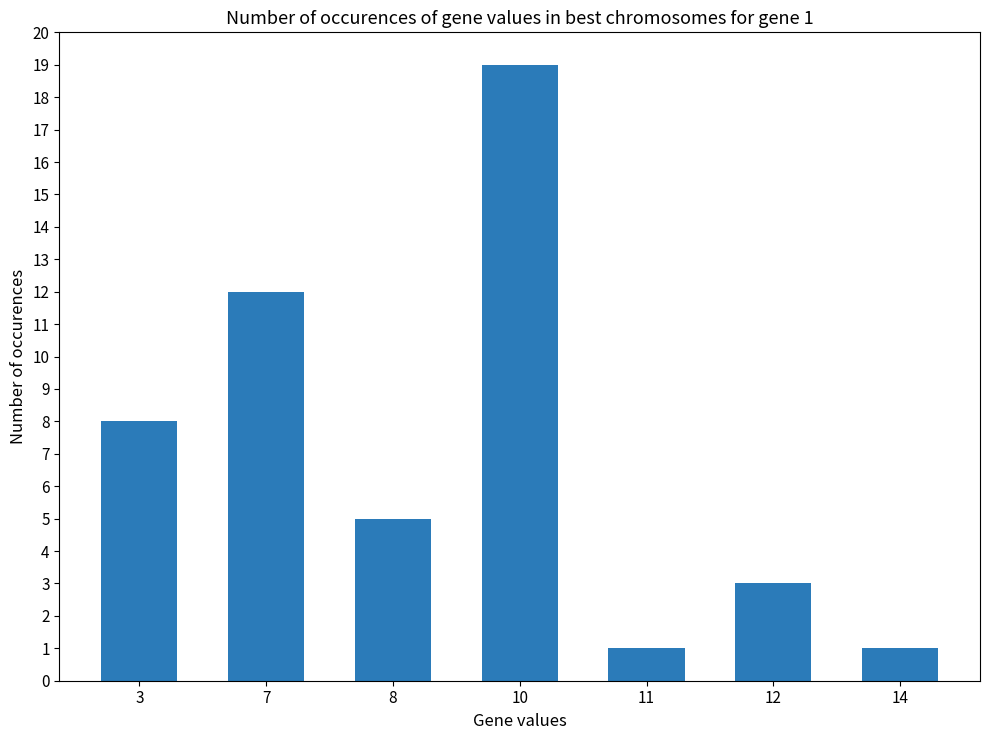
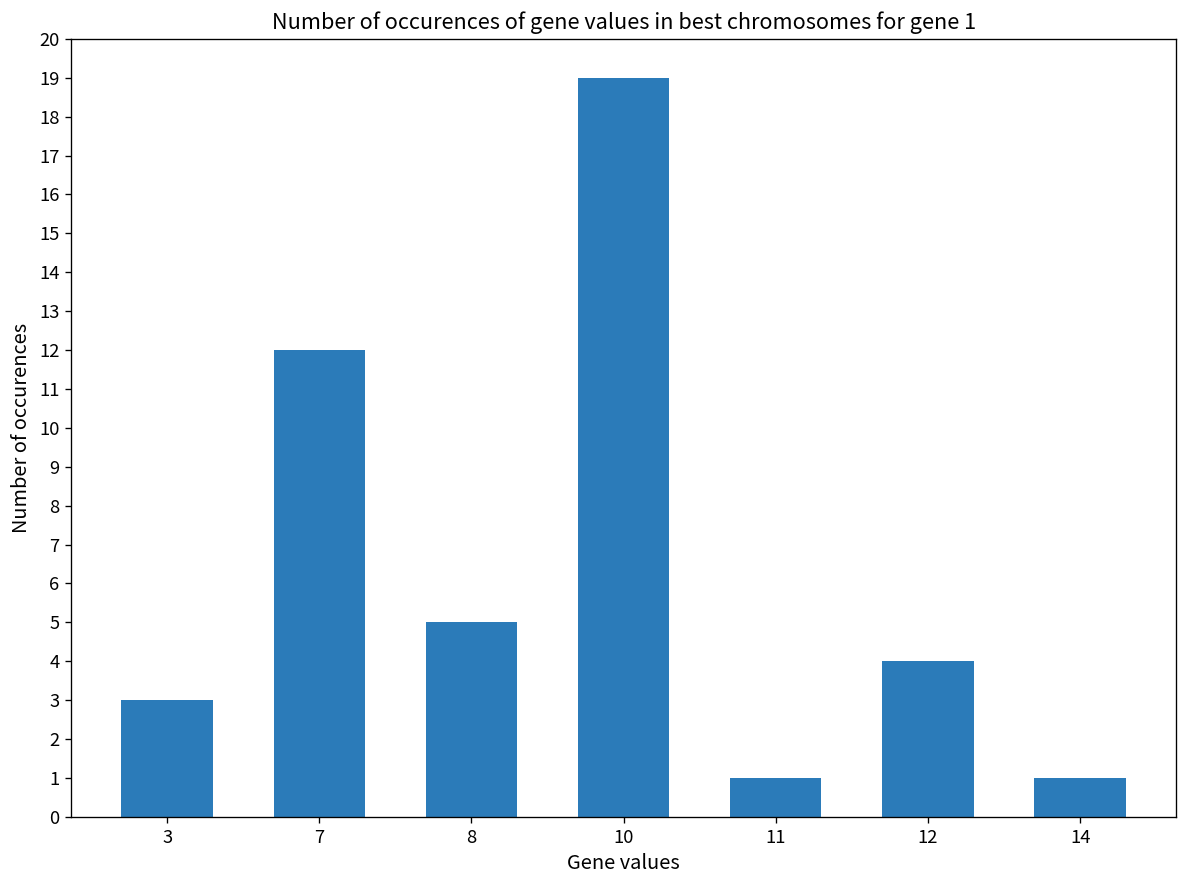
3: 8 -> 3
12: 3 -> 4
